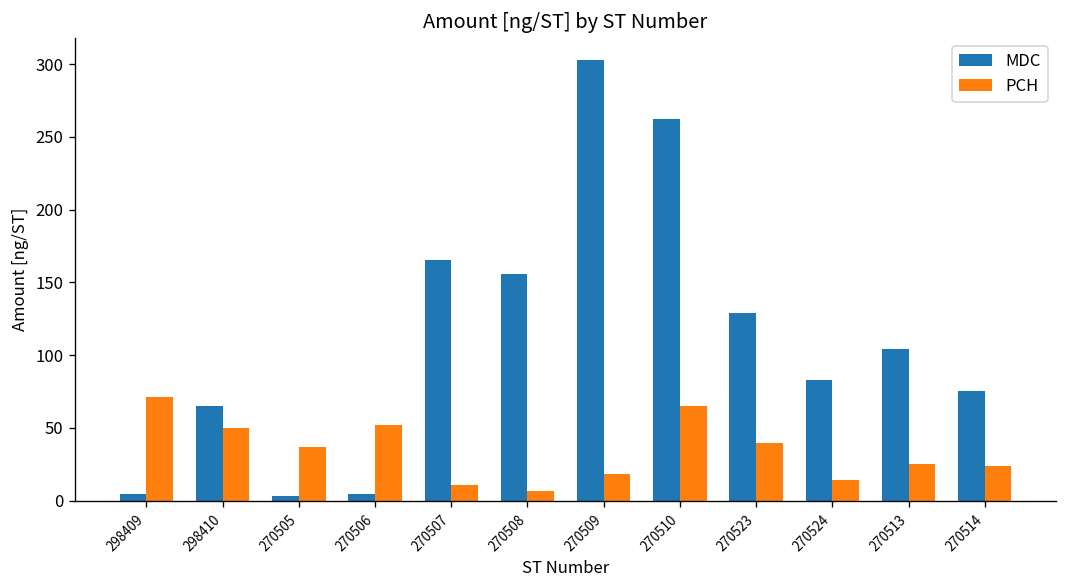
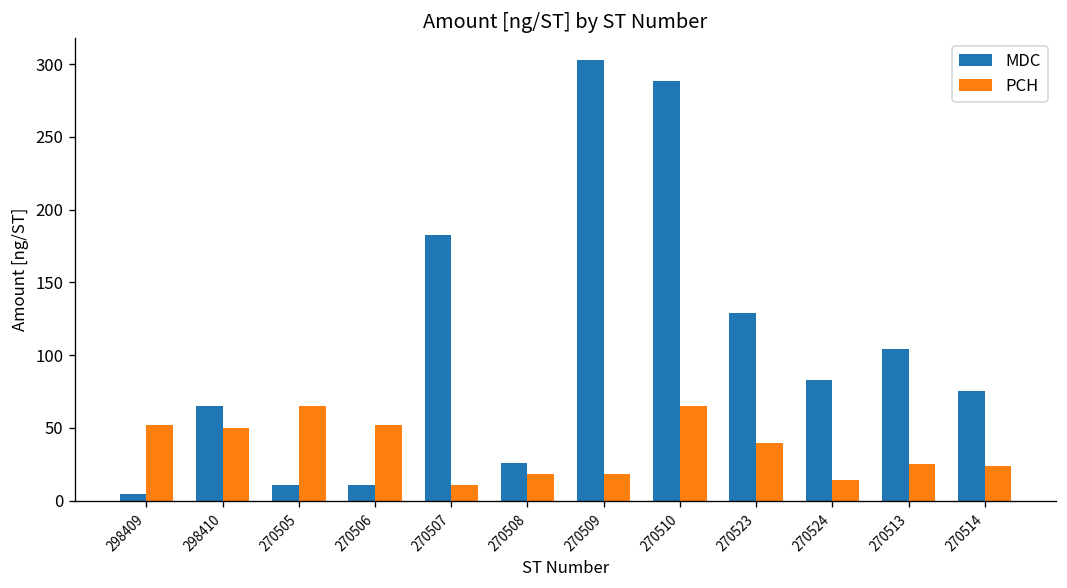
PCH, 298409: 71 -> 52
MDC, 270505: 3 -> 11
PCH, 270505: 37 -> 65
MDC, 270506: 5 -> 11
MDC, 270507: 166 -> 183
MDC, 270508: 156 -> 26
PCH, 270508: 7 -> 18
MDC, 270510: 262 -> 288
